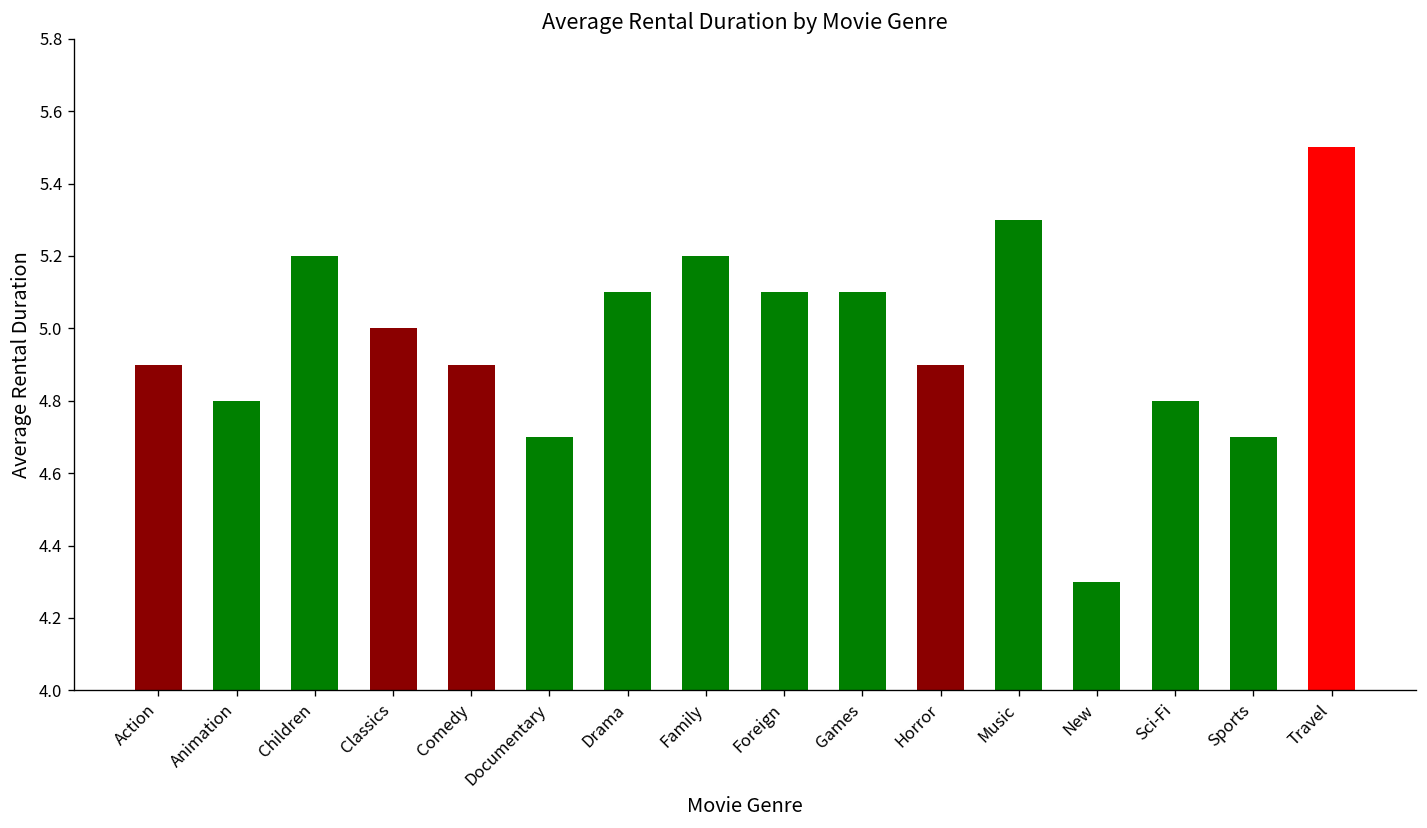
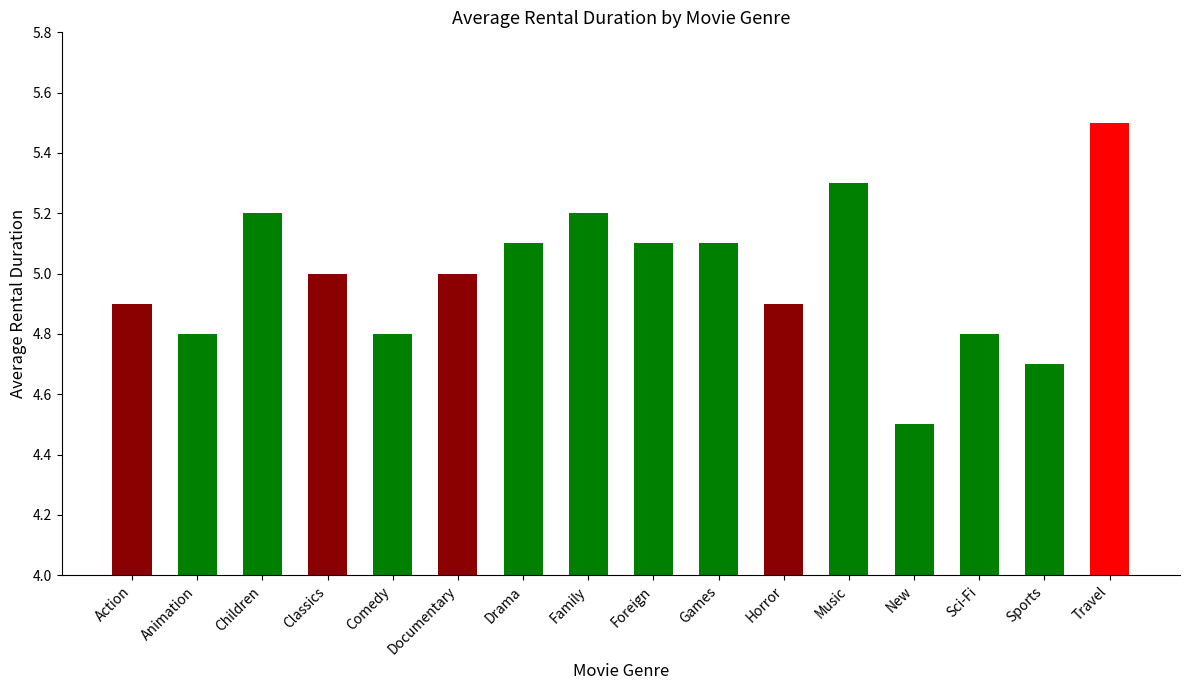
Comedy: 4.9 -> 4.8
Documentary: 4.7 -> 5.0
New: 4.3 -> 4.5
